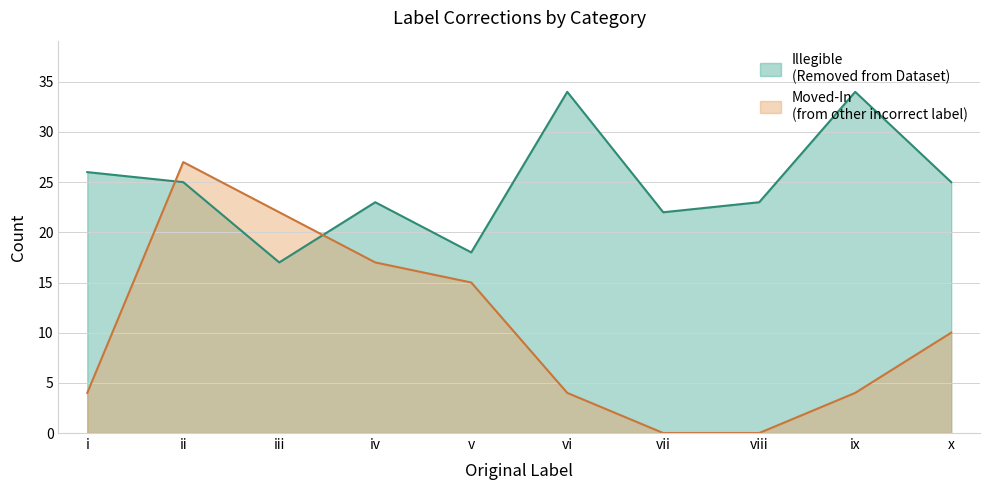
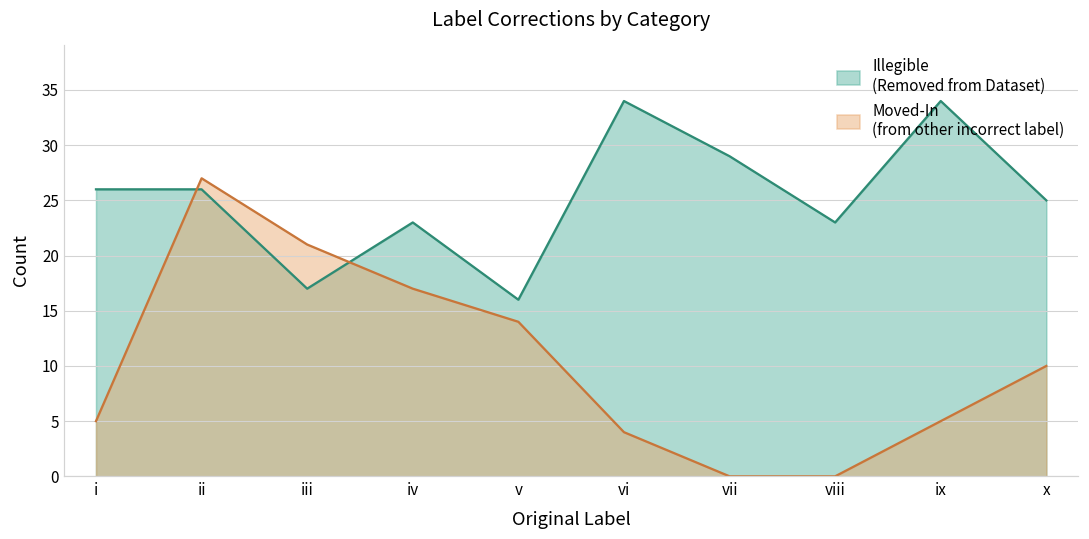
Moved-In (from other incorrect label), i: 4 -> 5
Illegible (Removed from Dataset), ii: 25 -> 26
Moved-In (from other incorrect label), iii: 22 -> 21
Illegible (Removed from Dataset), v: 18 -> 16
Moved-In (from other incorrect label), v: 15 -> 14
Illegible (Removed from Dataset), vii: 22 -> 29
Moved-In (from other incorrect label), ix: 4 -> 5
